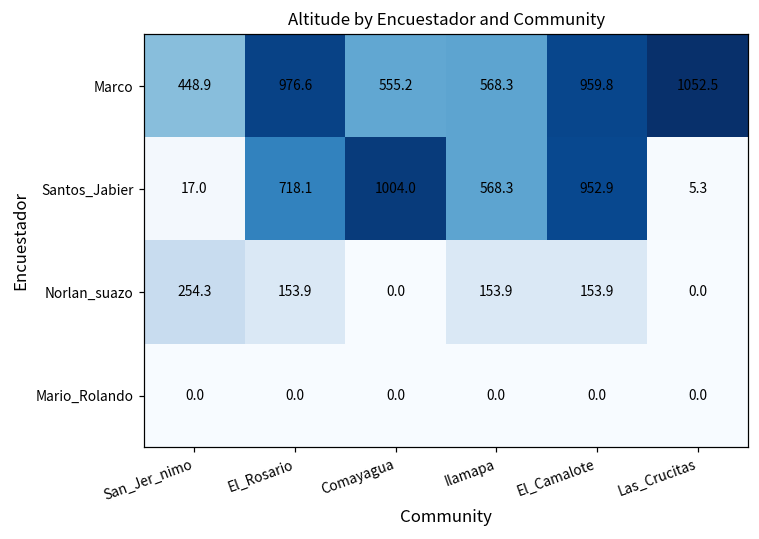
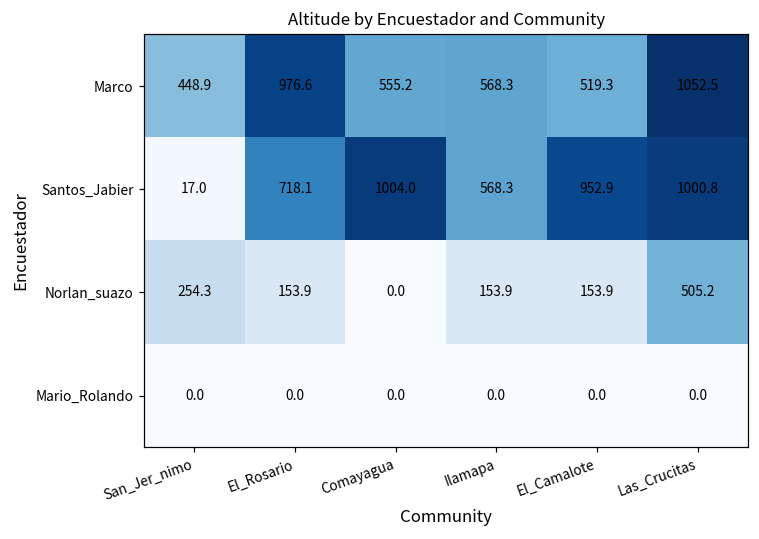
Marco, El_Camalote: 959.8 -> 519.3
Santos_Jabier, Las_Crucitas: 5.3 -> 1000.8
Norlan_suazo, Las_Crucitas: 0.0 -> 505.2
